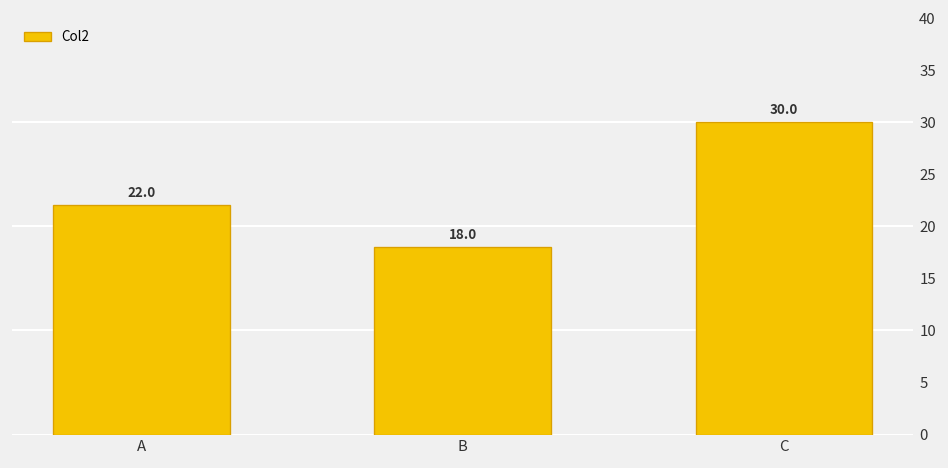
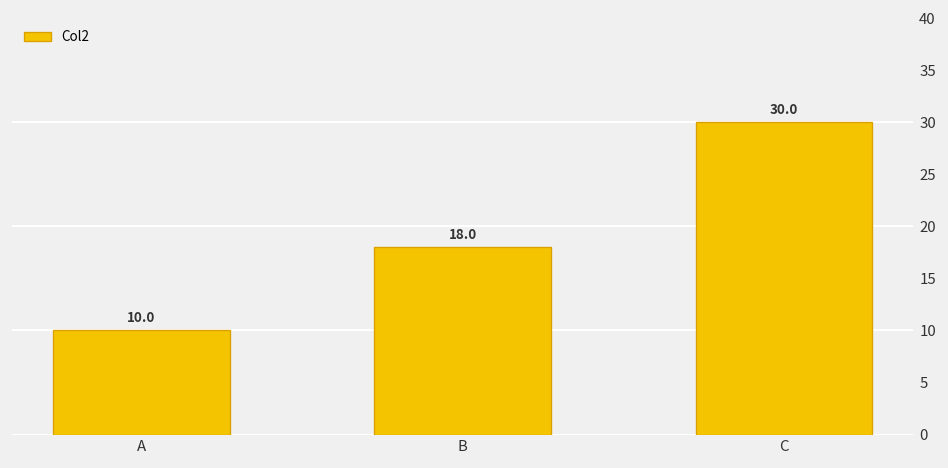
A: 22.0 -> 10.0
